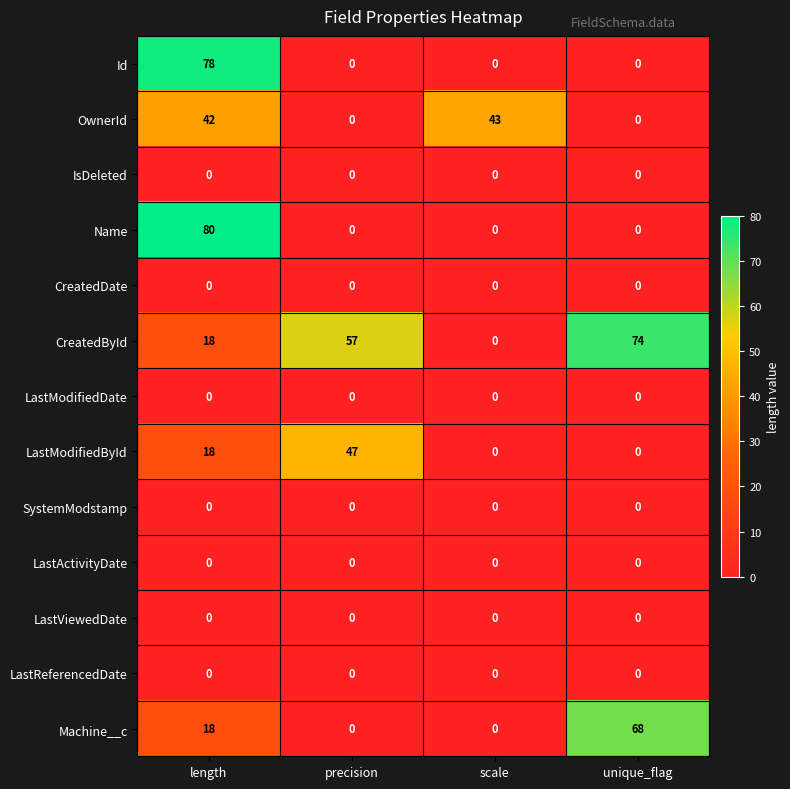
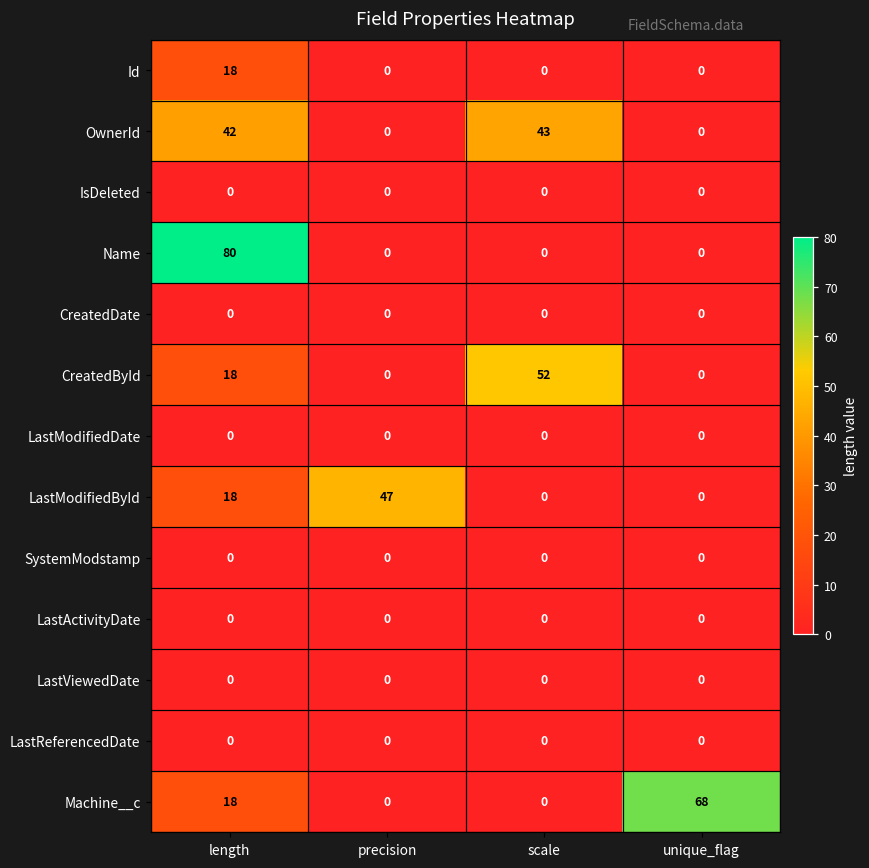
Id, length: 78 -> 18
CreatedById, precision: 57 -> 0
CreatedById, scale: 0 -> 52
CreatedById, unique_flag: 74 -> 0
